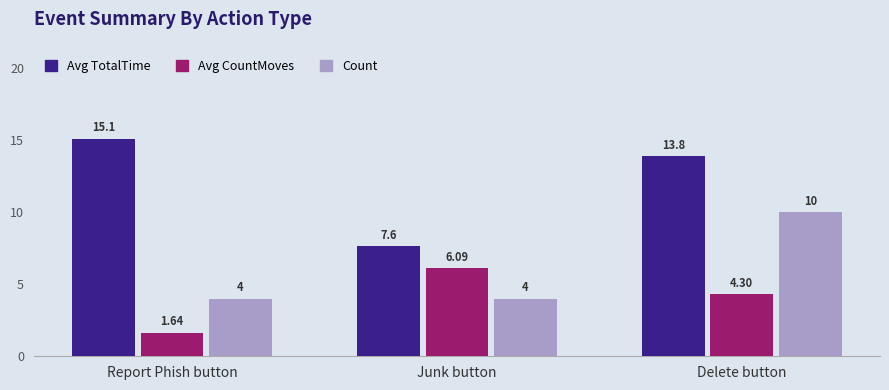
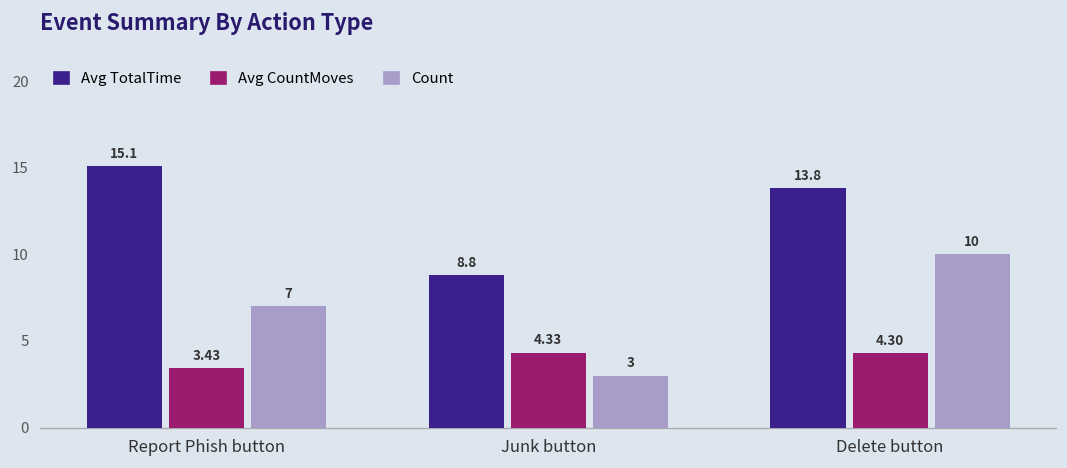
Avg CountMoves, Report Phish button: 1.64 -> 3.43
Count, Report Phish button: 4 -> 7
Avg TotalTime, Junk button: 7.6 -> 8.8
Avg CountMoves, Junk button: 6.09 -> 4.33
Count, Junk button: 4 -> 3
